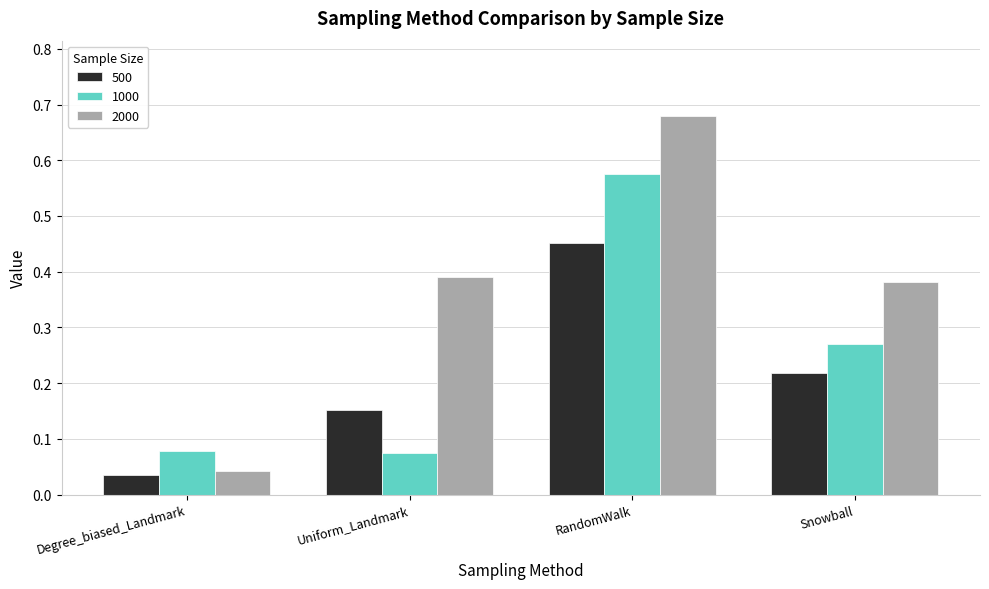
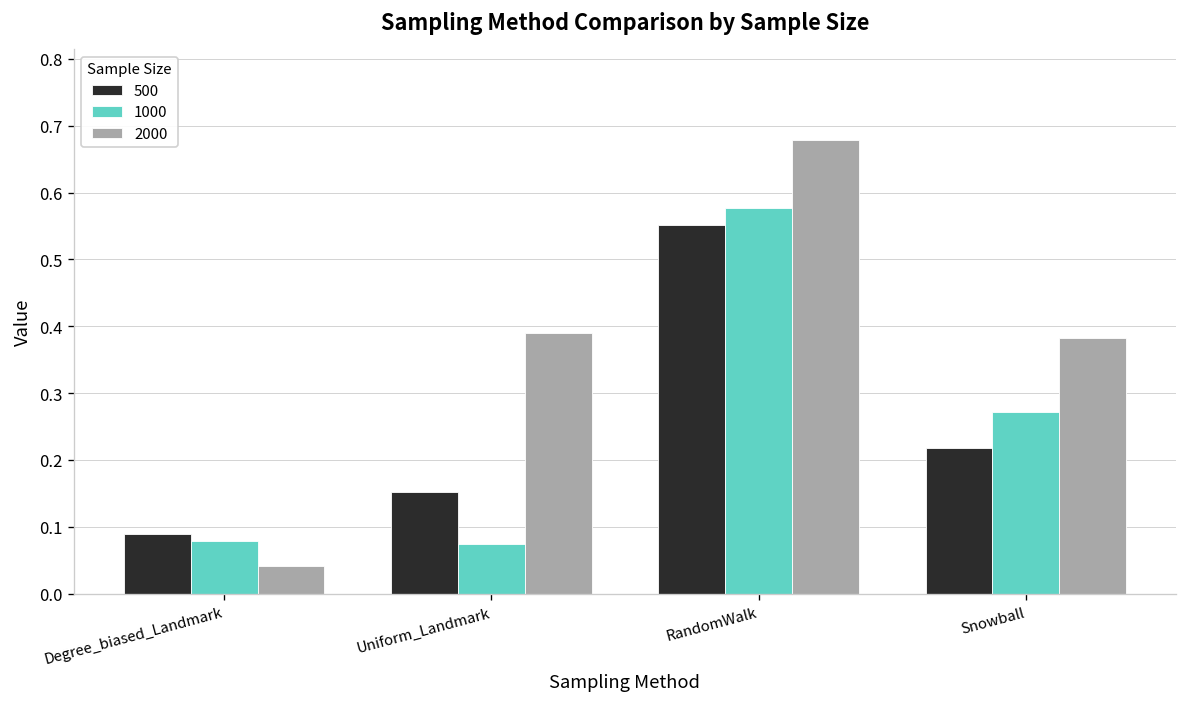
500, Degree_biased_Landmark: 0.04 -> 0.09
500, RandomWalk: 0.45 -> 0.55
